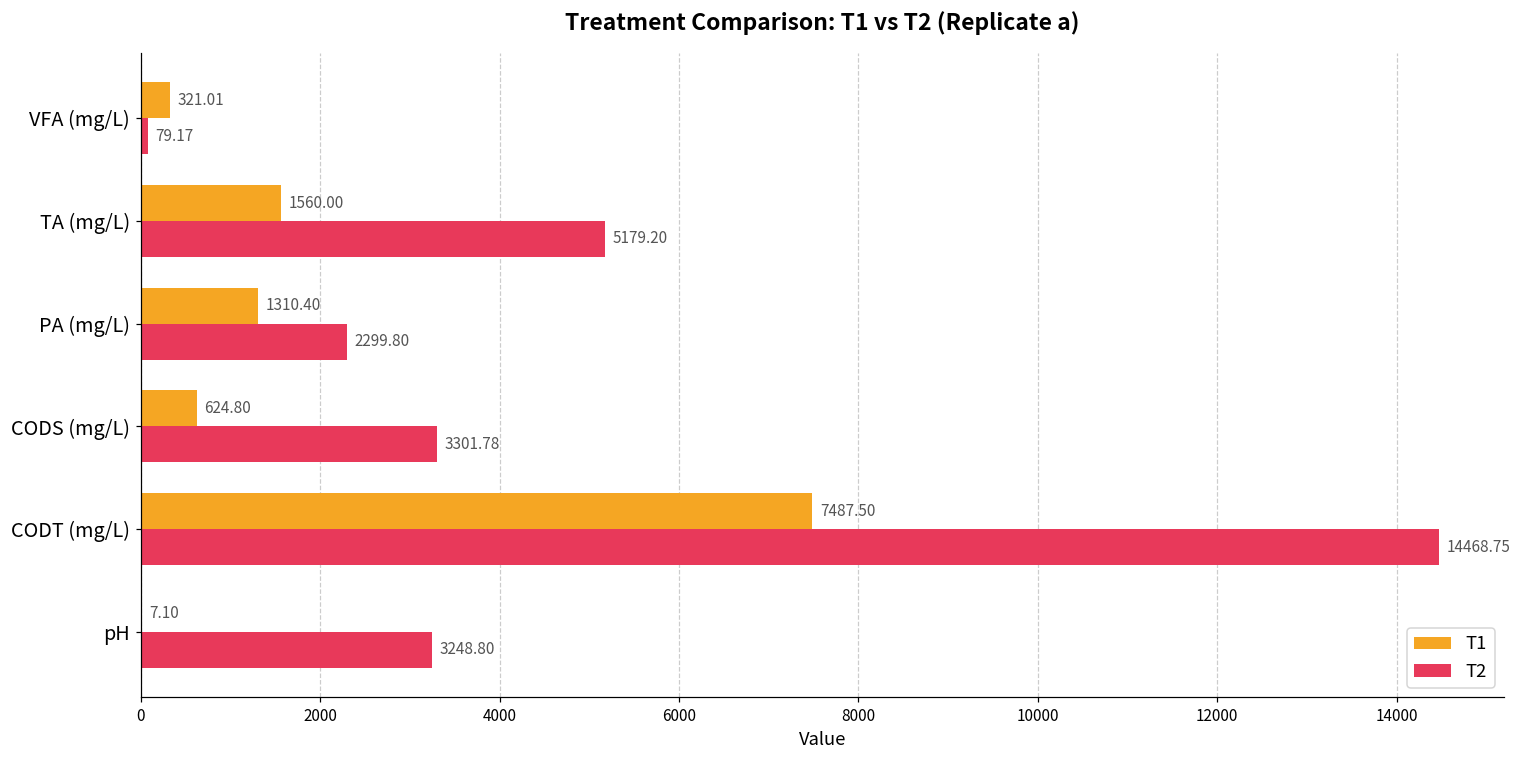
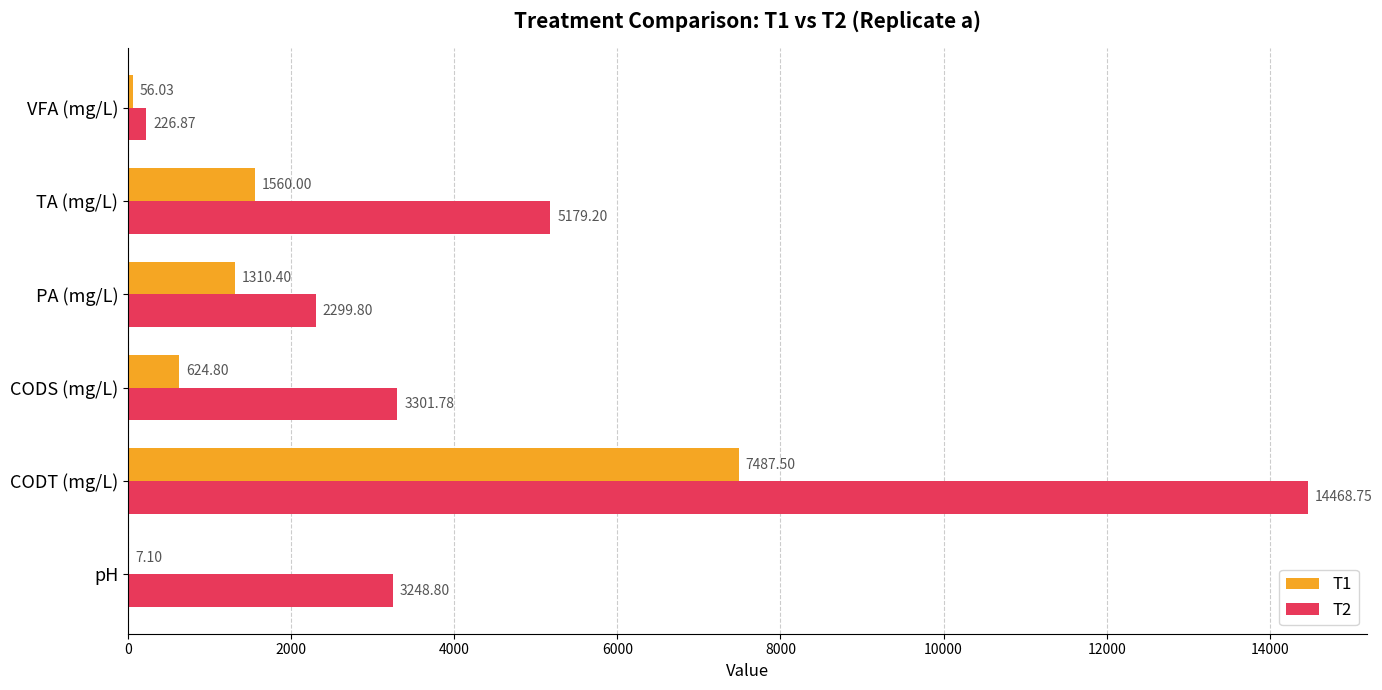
T1, VFA (mg/L): 321.01 -> 56.03
T2, VFA (mg/L): 79.17 -> 226.87
